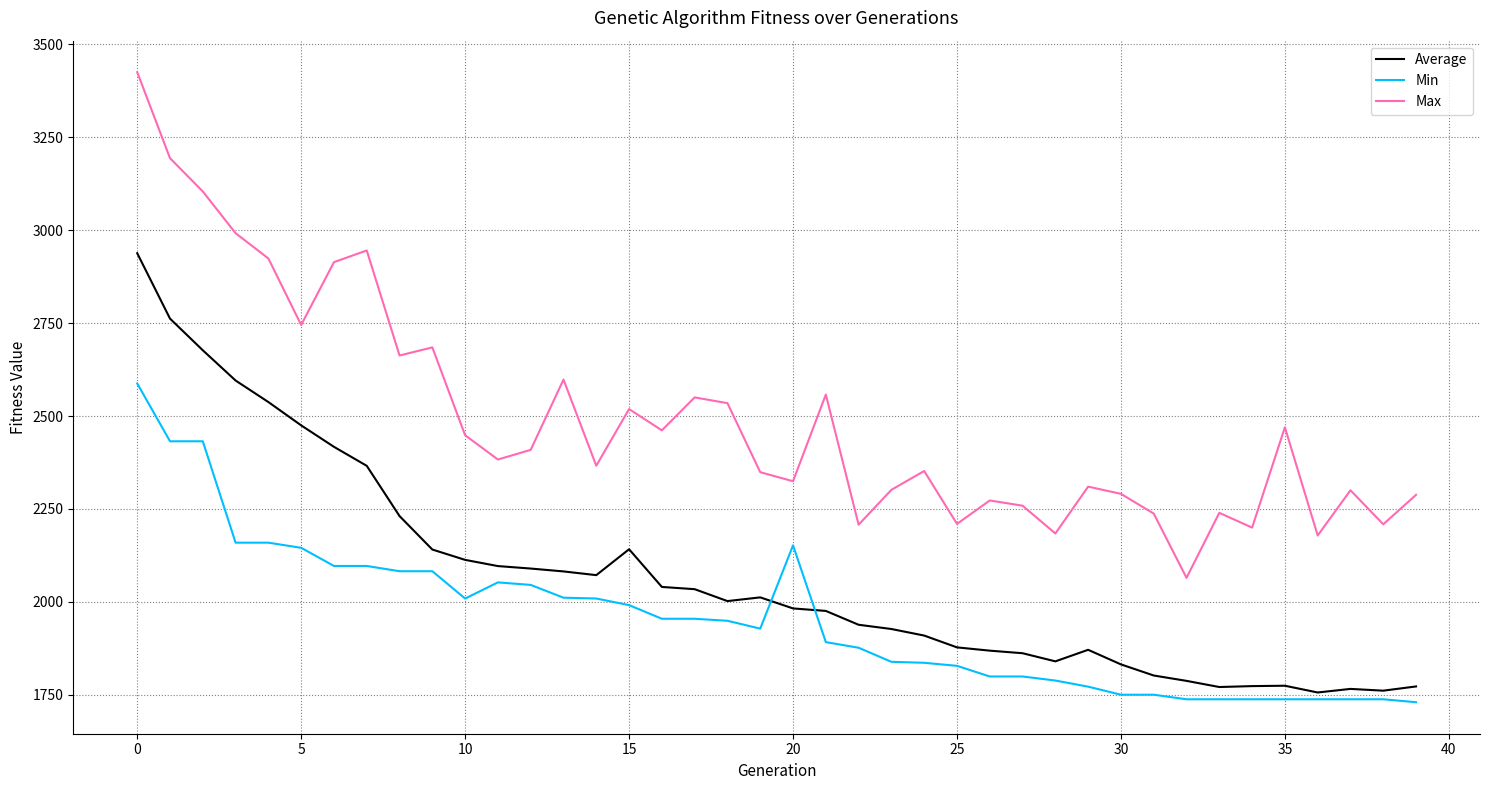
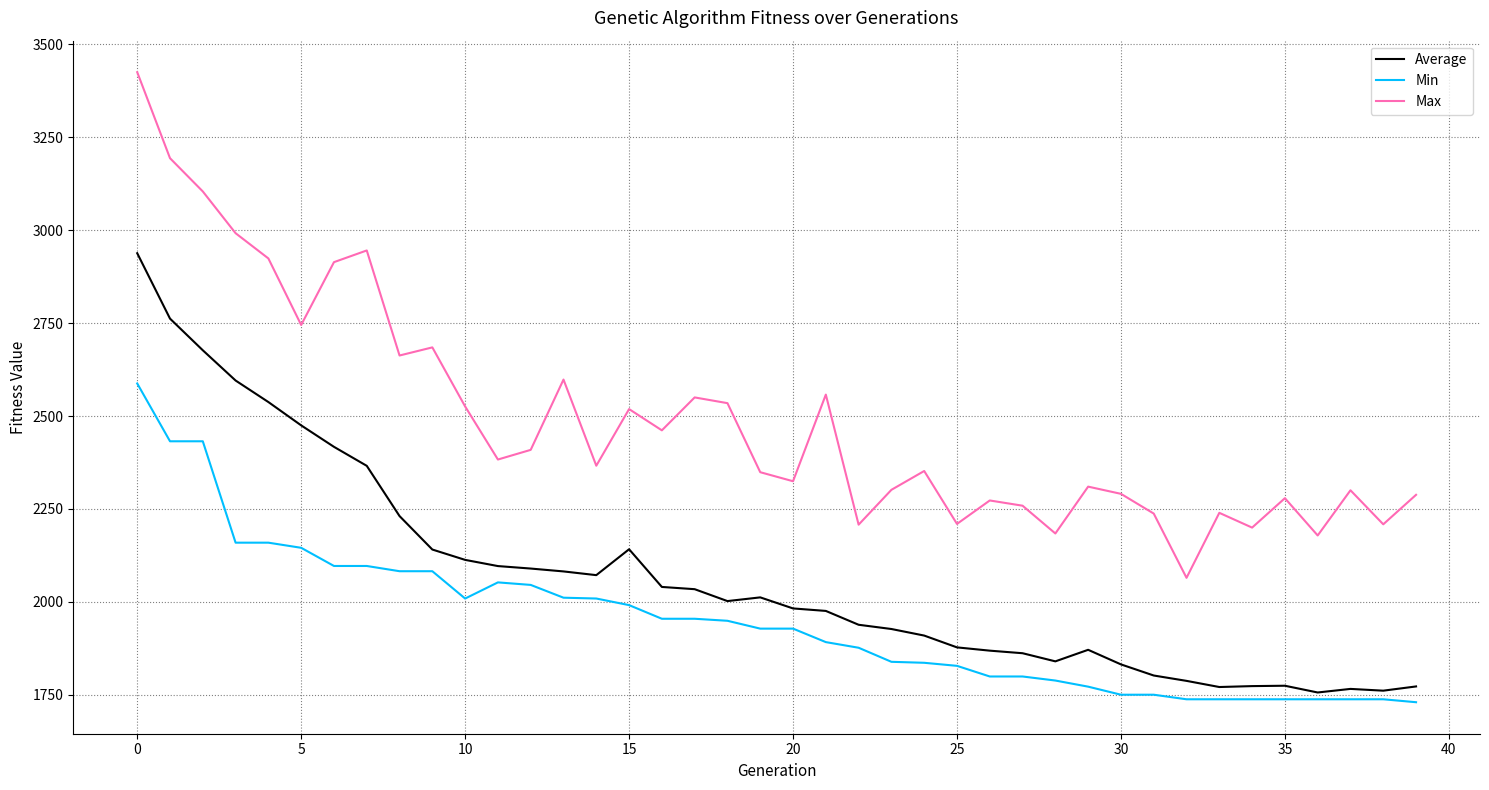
Max, 10: 2450 -> 2530
Min, 20: 2150 -> 1930
Max, 35: 2470 -> 2280
